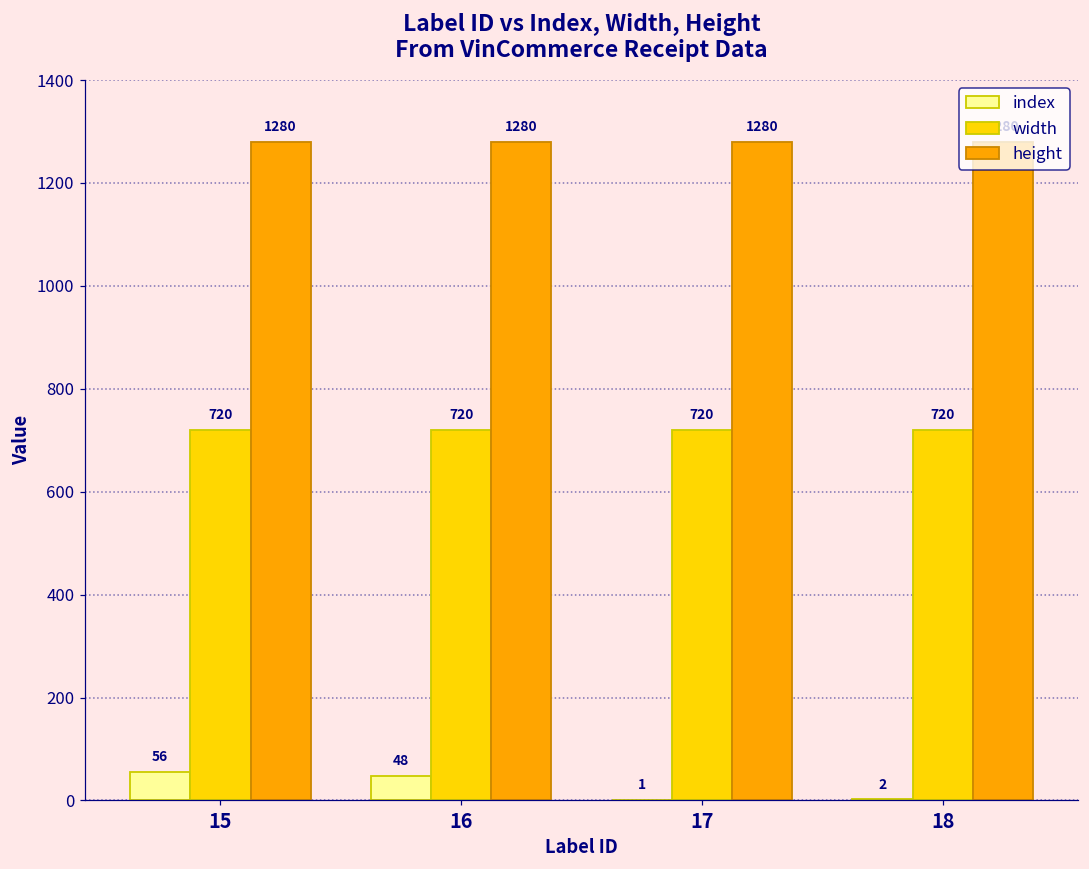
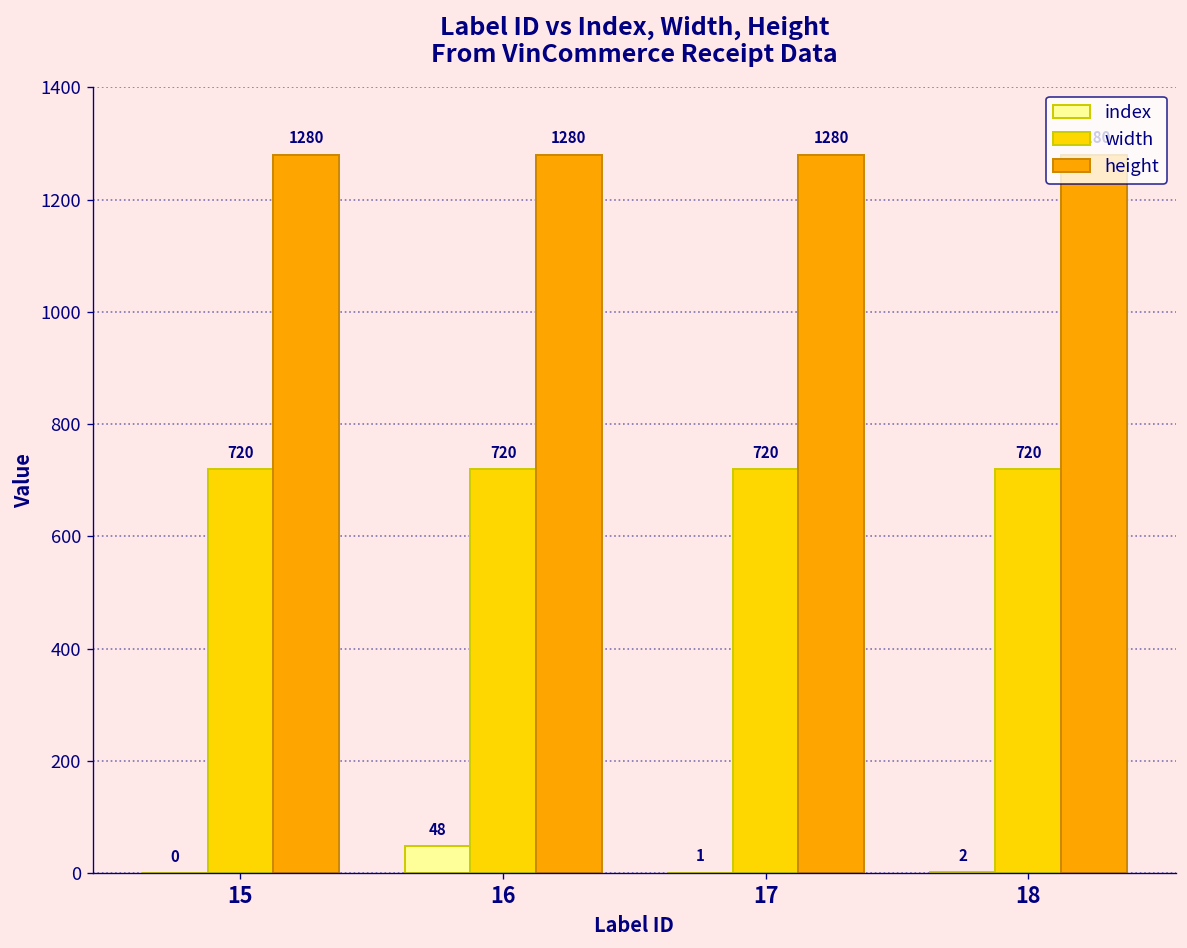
index, 15: 56 -> 0
